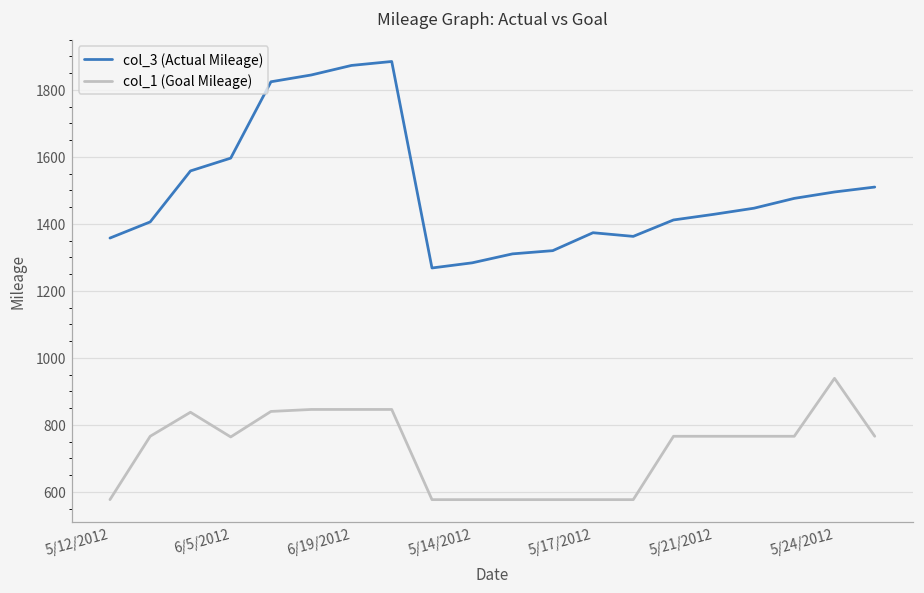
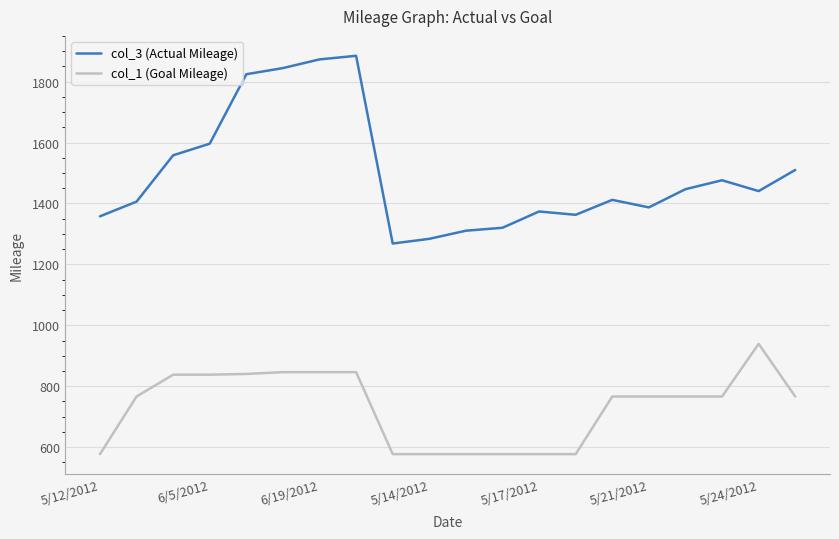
col_1 (Goal Mileage), 6/5/2012: 760 -> 840
col_3 (Actual Mileage), 5/21/2012: 1430 -> 1390
col_3 (Actual Mileage), 5/24/2012: 1500 -> 1440
